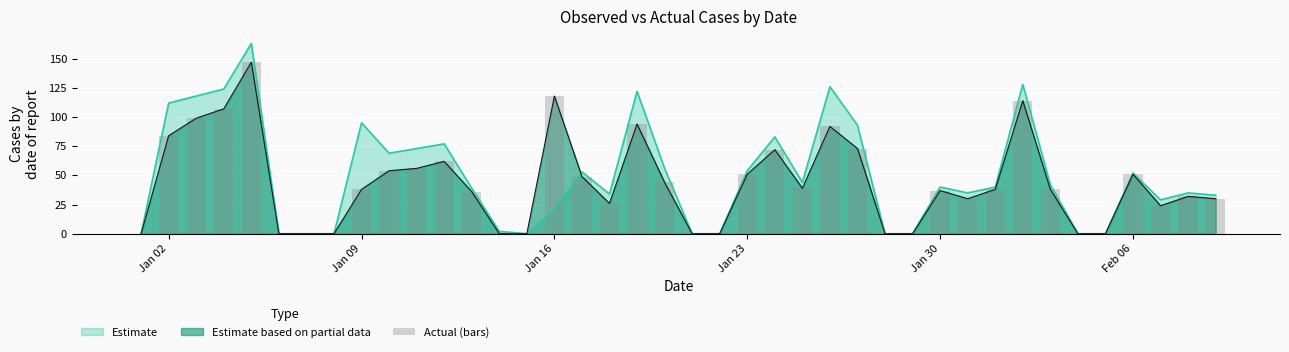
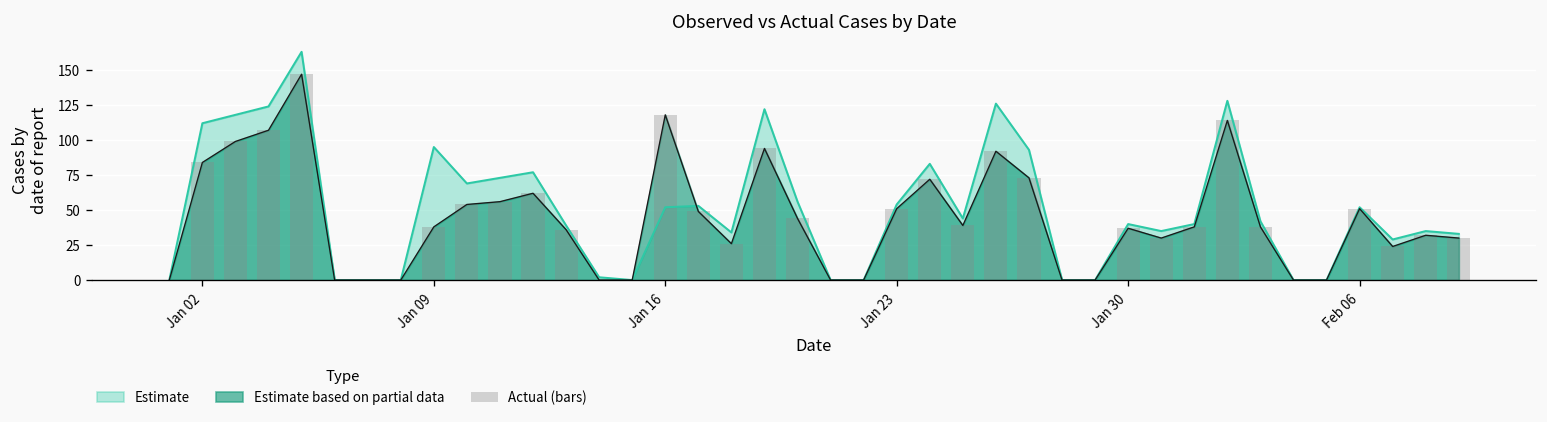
Estimate, Jan 16: 21 -> 52
